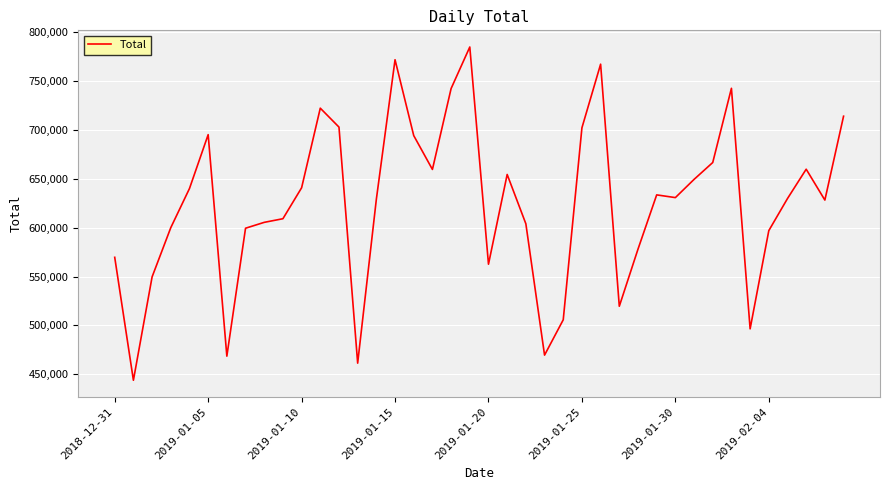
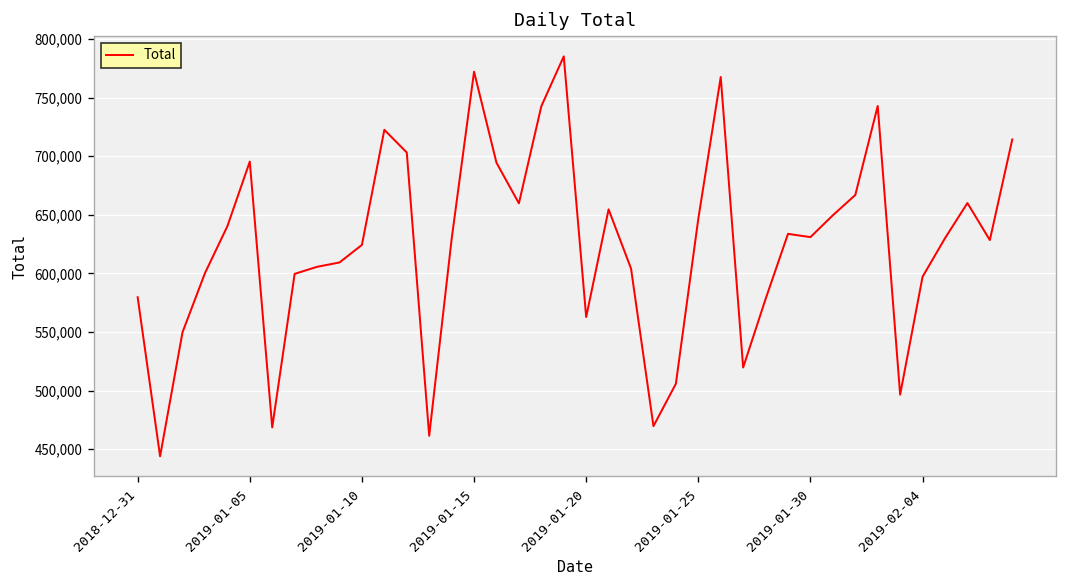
2018-12-31: 570,000 -> 580,000
2019-01-10: 640,000 -> 620,000
2019-01-25: 700,000 -> 650,000
